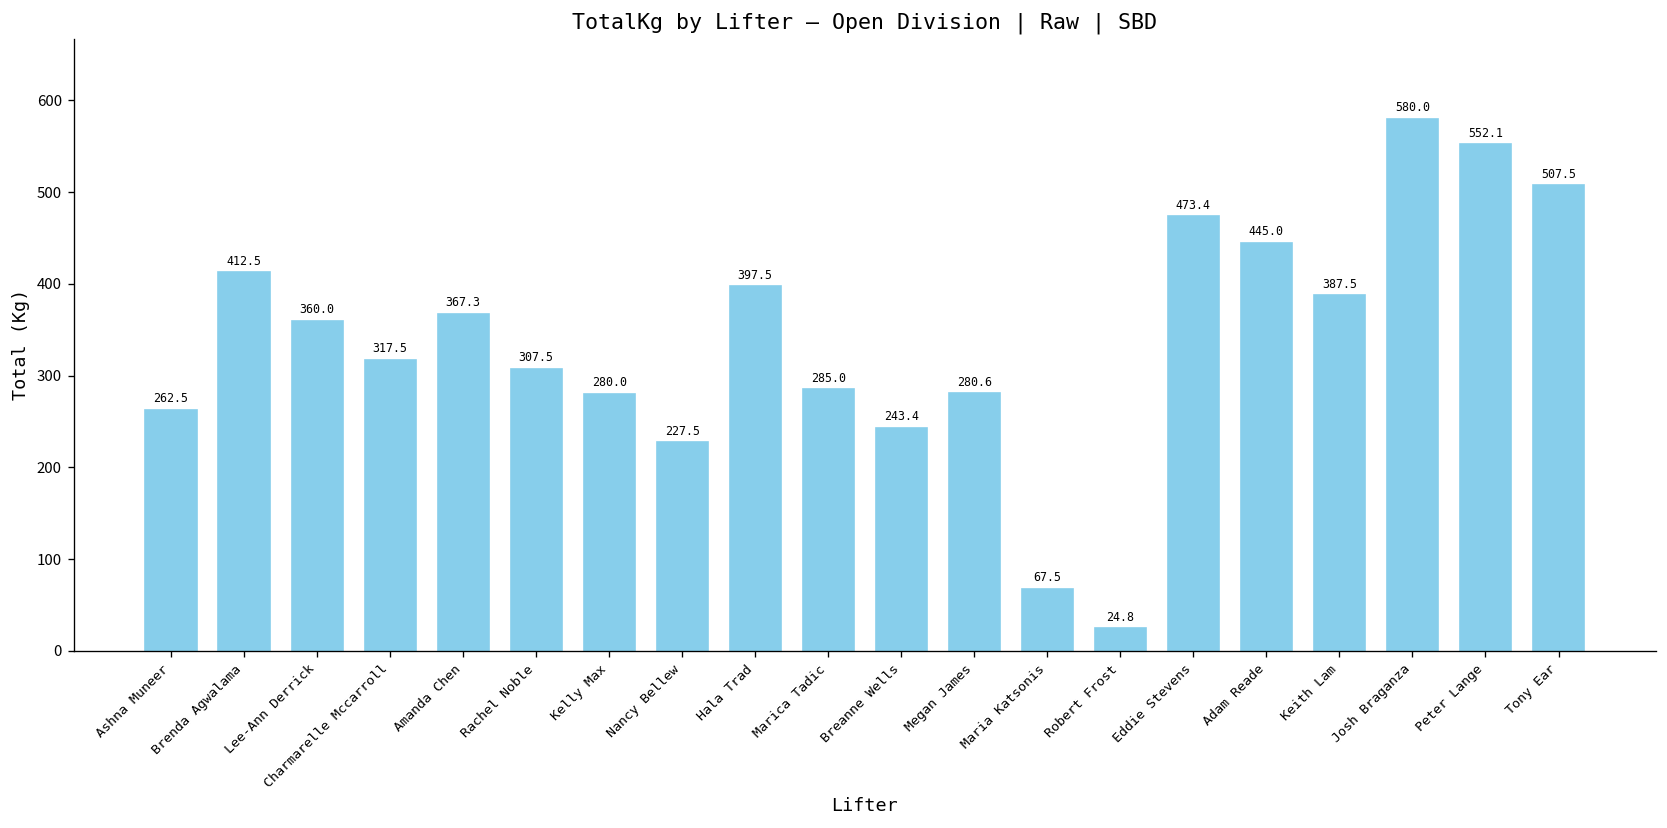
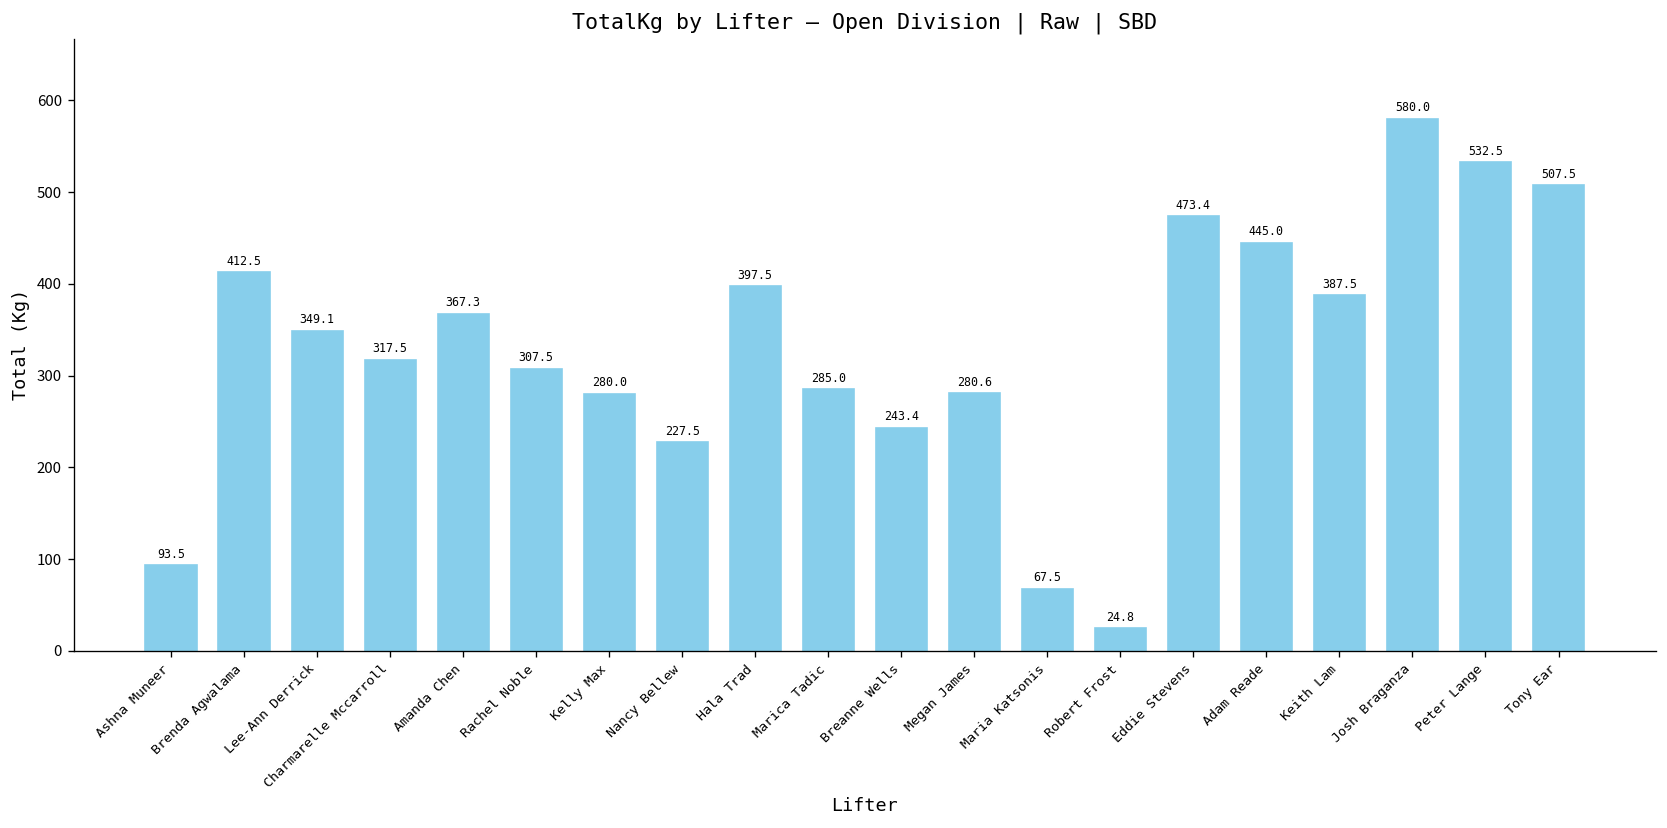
Ashna Muneer: 262.5 -> 93.5
Lee-Ann Derrick: 360.0 -> 349.1
Peter Lange: 552.1 -> 532.5
